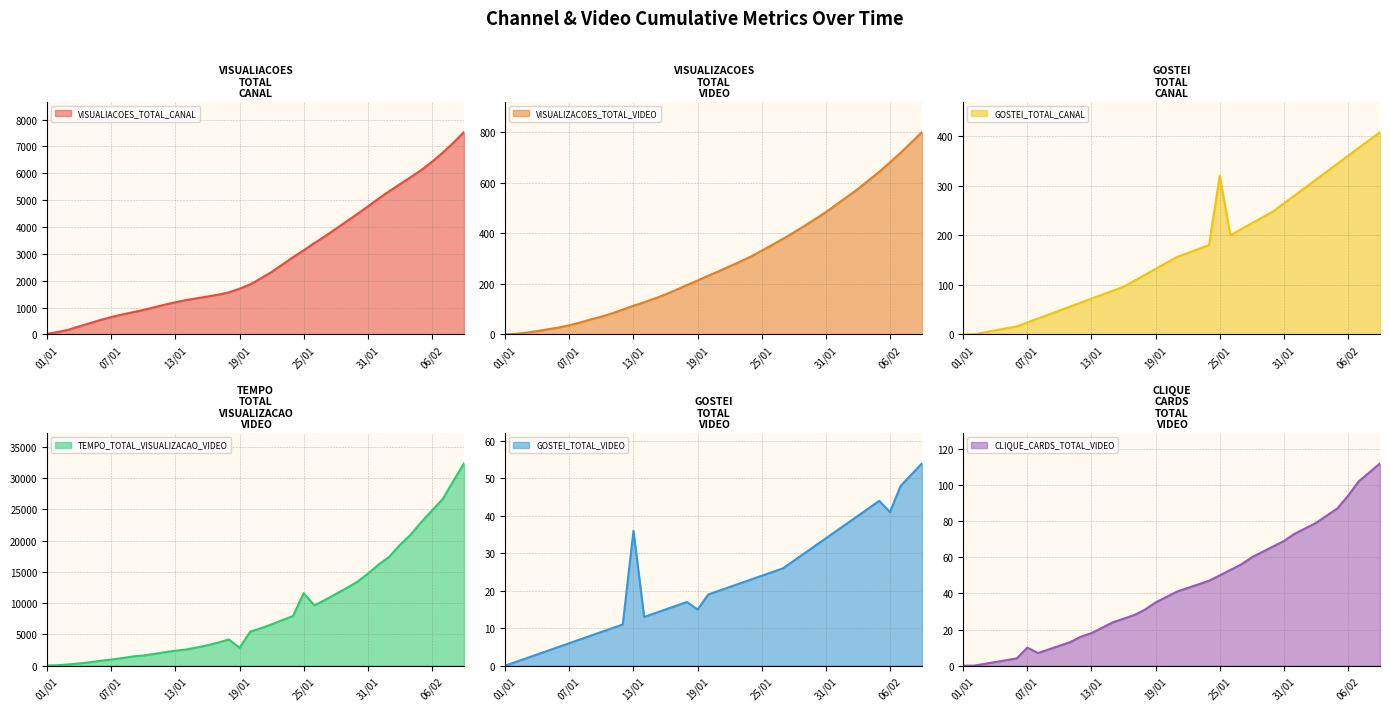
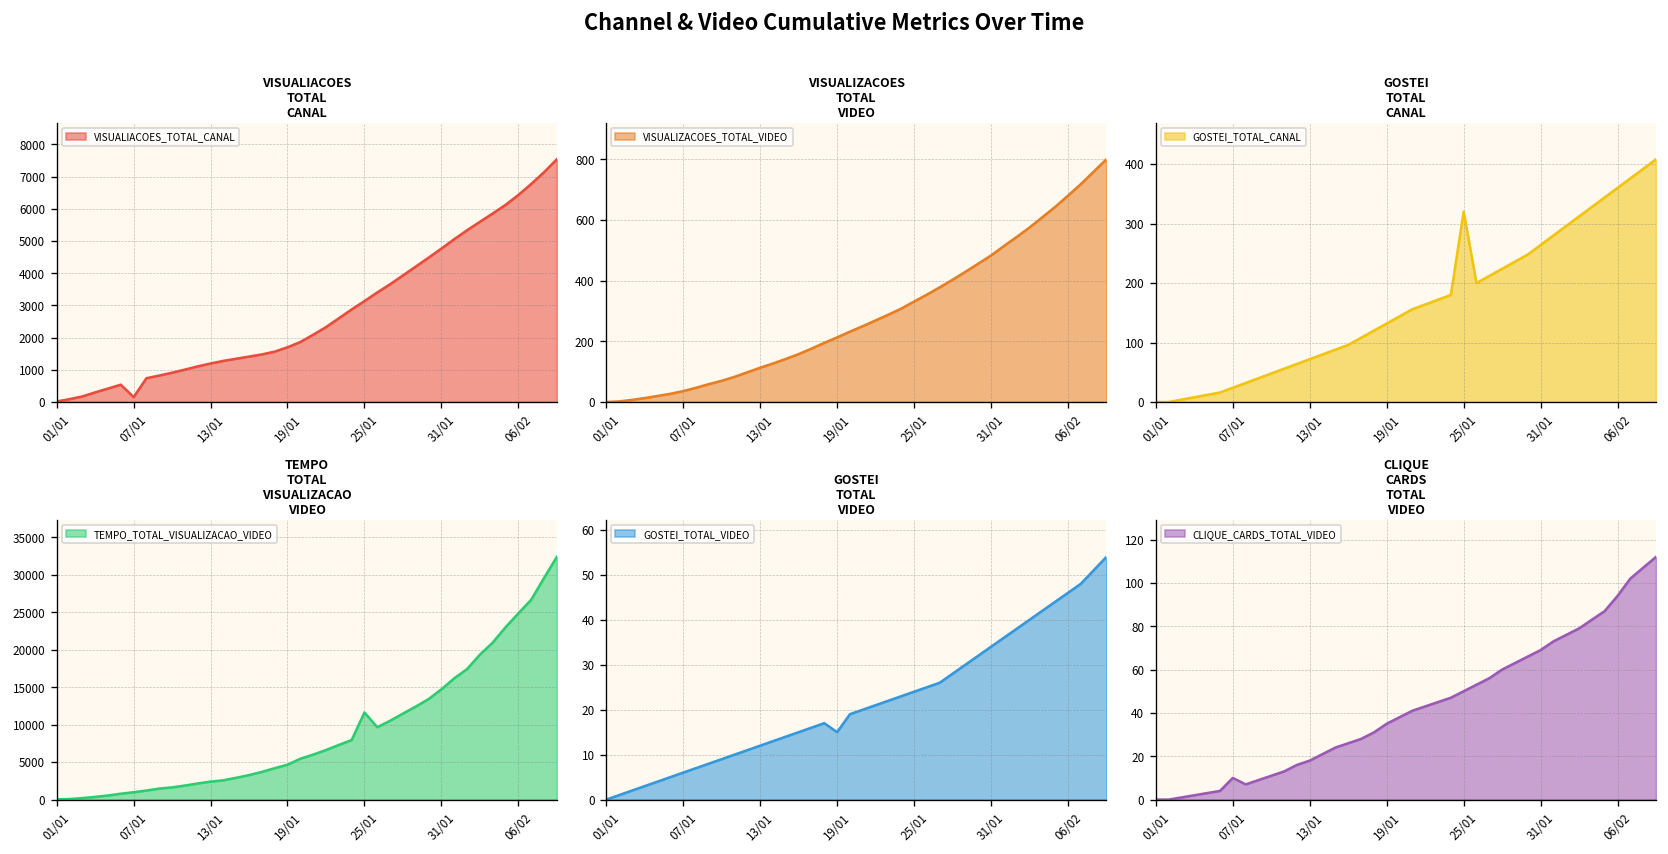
VISUALIACOES TOTAL CANAL, 07/01: 600 -> 200
TEMPO TOTAL VISUALIZACAO VIDEO, 19/01: 3000 -> 5000
GOSTEI TOTAL VIDEO, 13/01: 36 -> 12
GOSTEI TOTAL VIDEO, 06/02: 41 -> 46
